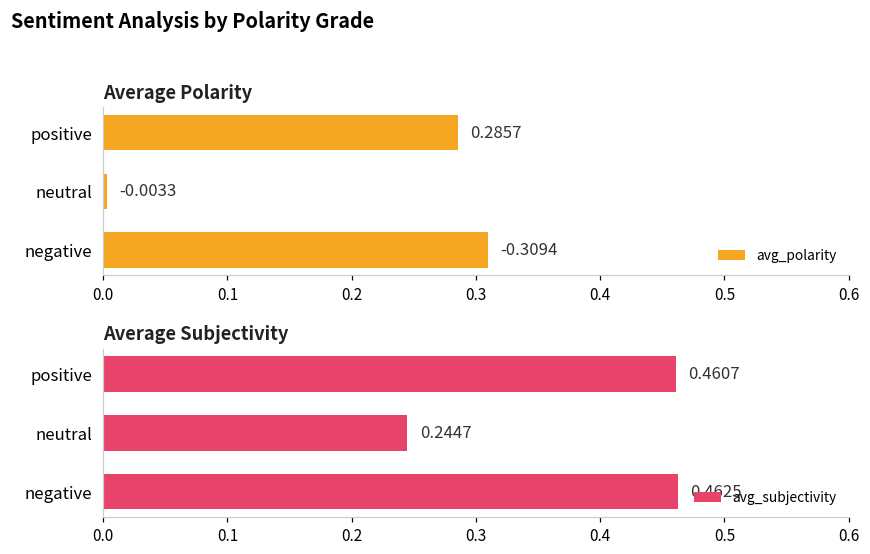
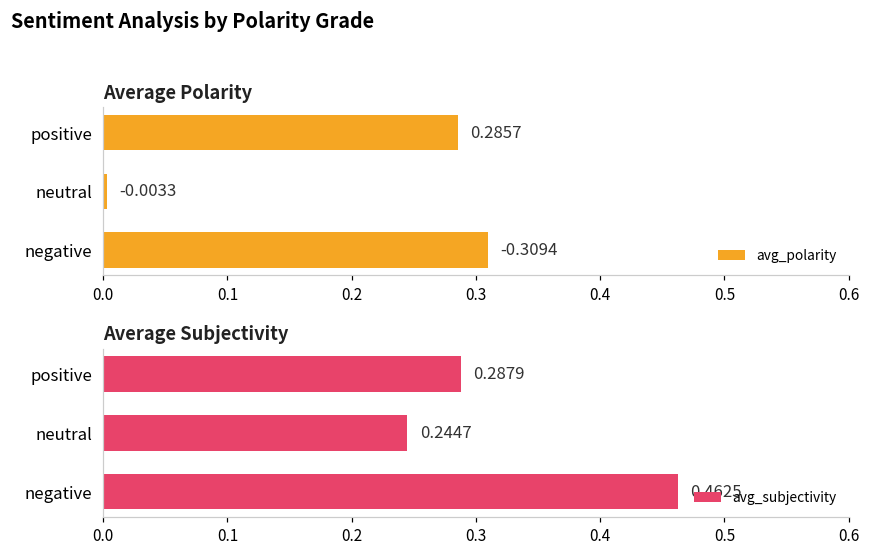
Average Subjectivity, positive: 0.4607 -> 0.2879
